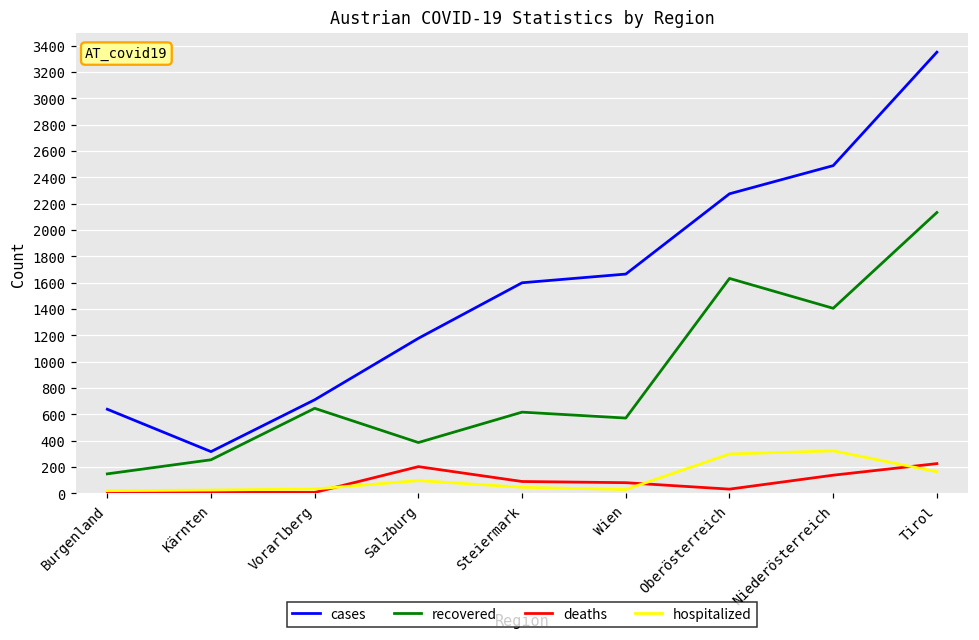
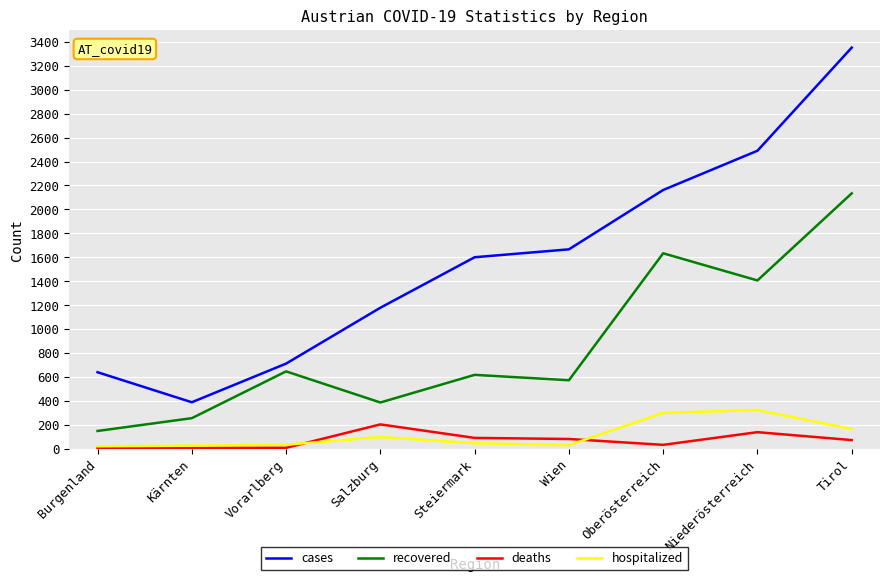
cases, Kärnten: 320 -> 390
cases, Oberösterreich: 2280 -> 2160
deaths, Tirol: 230 -> 70
